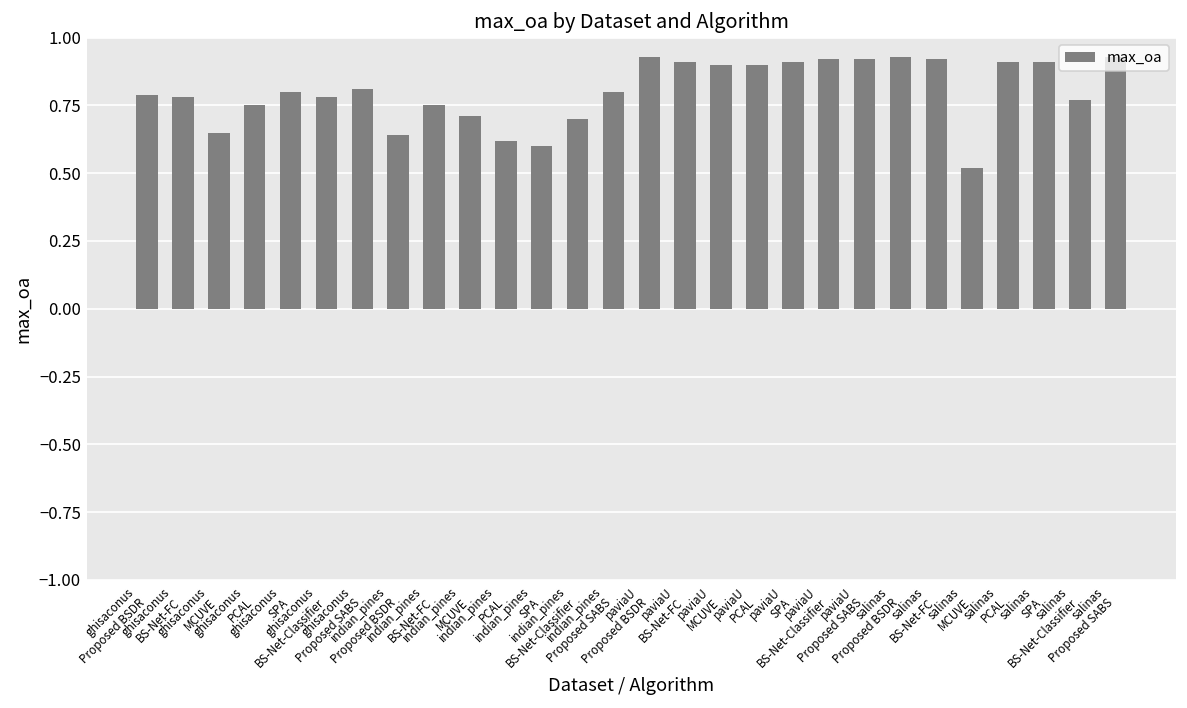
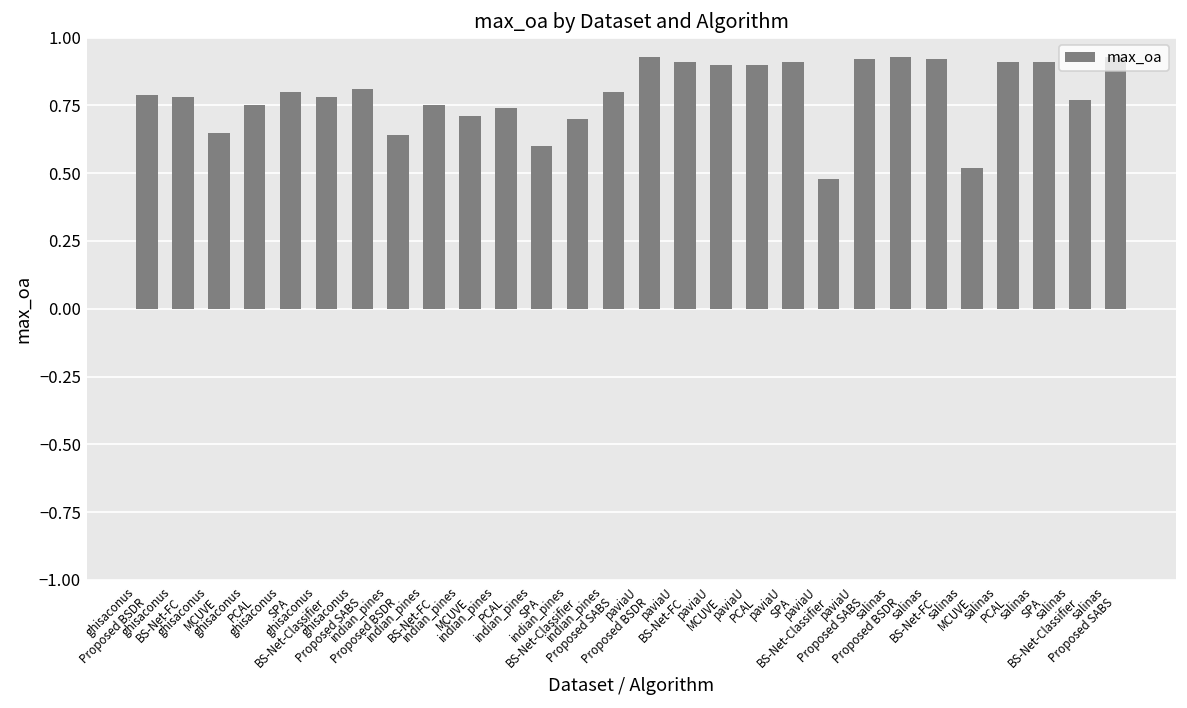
indian_pines PCAL: 0.62 -> 0.74
paviaU BS-Net-Classifier: 0.92 -> 0.48
